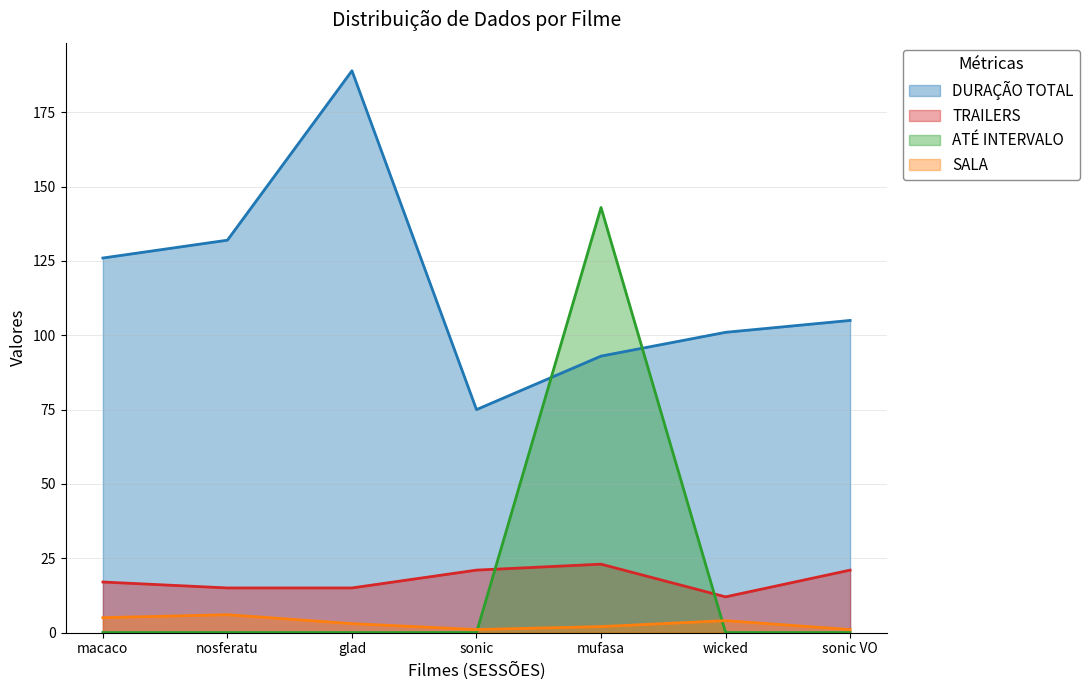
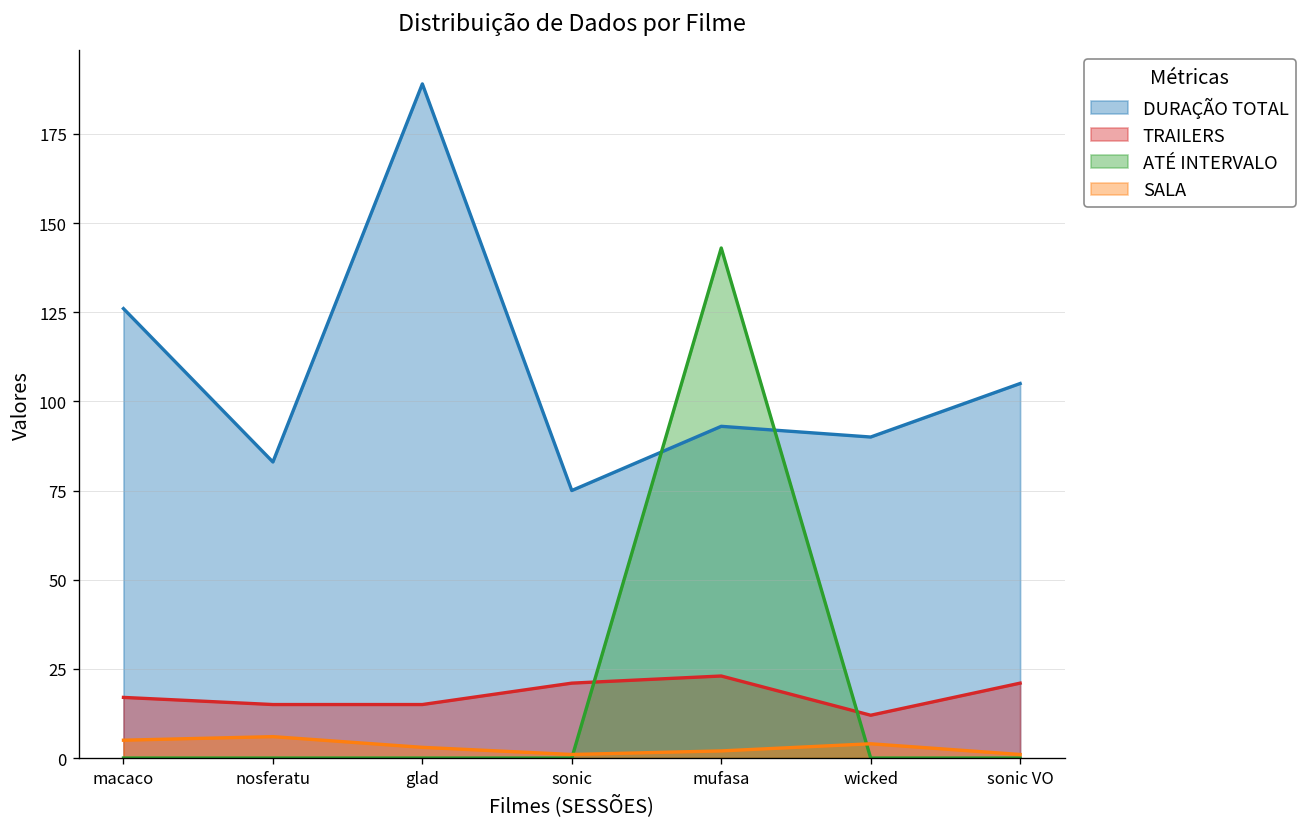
DURAÇÃO TOTAL, nosferatu: 132 -> 83
DURAÇÃO TOTAL, wicked: 101 -> 90
